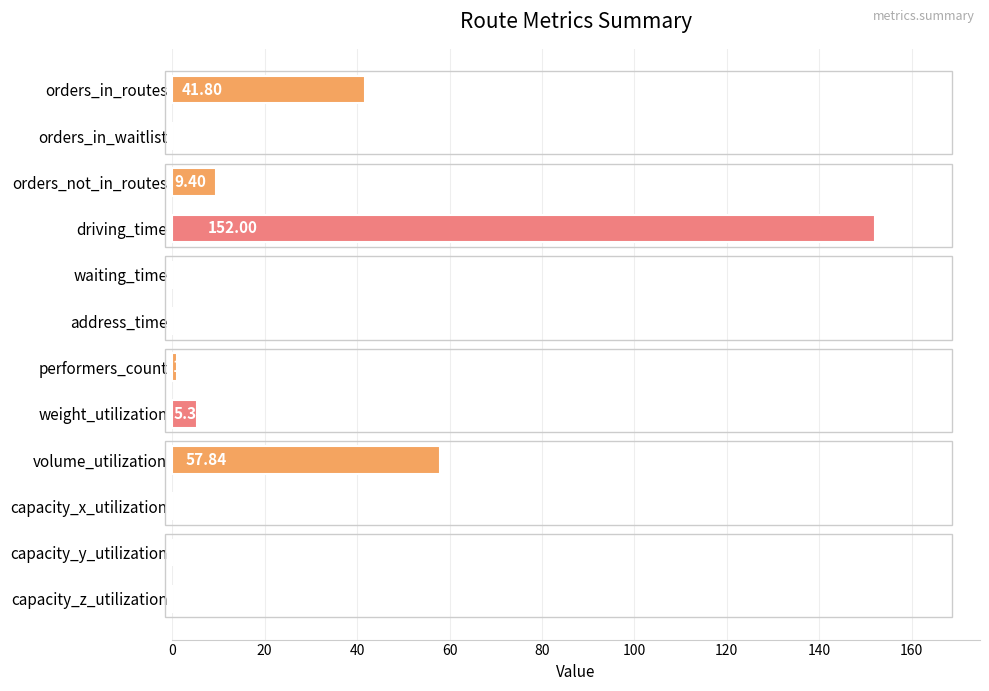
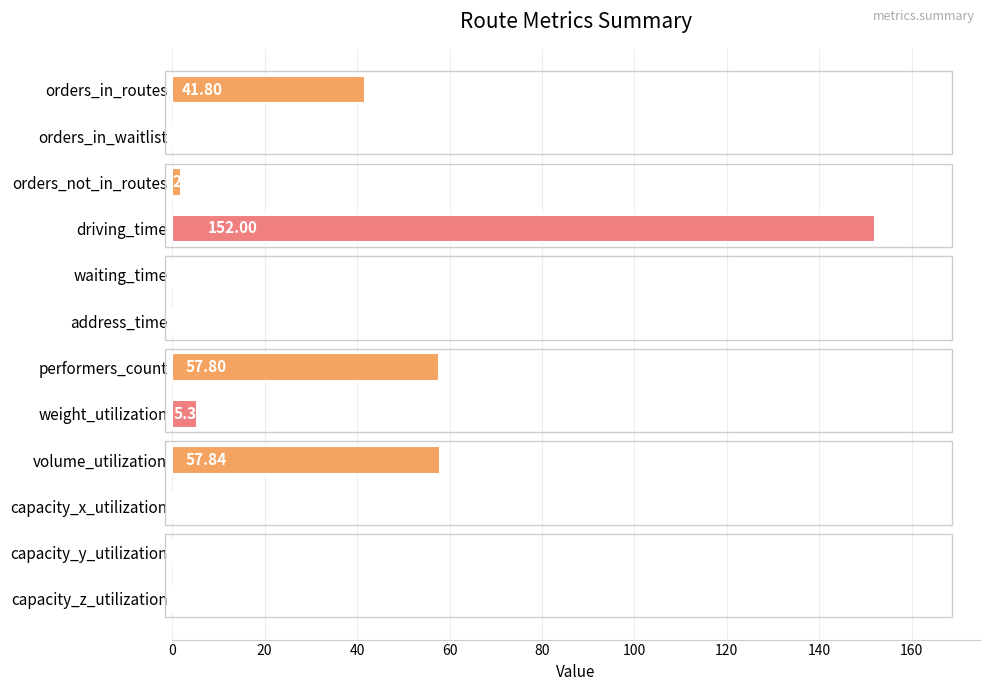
orders_not_in_routes: 9 -> 2
performers_count: 1 -> 58
